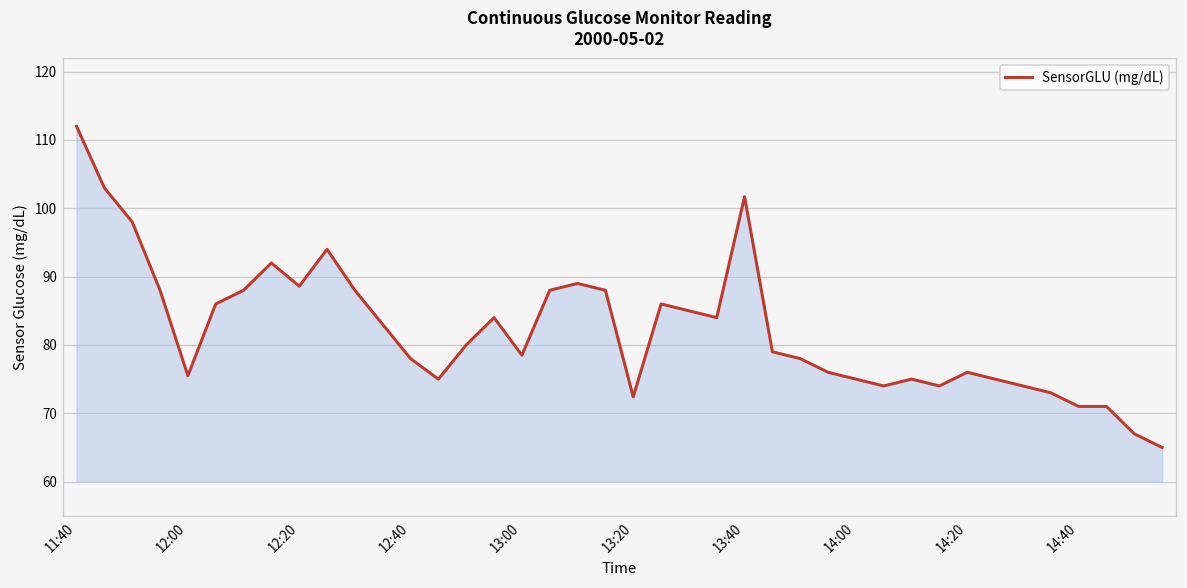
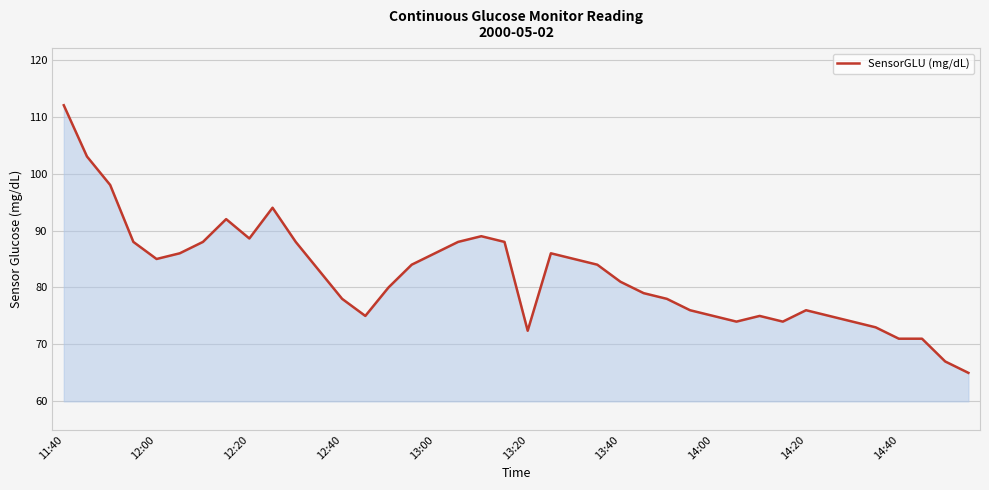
12:00: 76 -> 85
13:00: 79 -> 86
13:40: 102 -> 81
